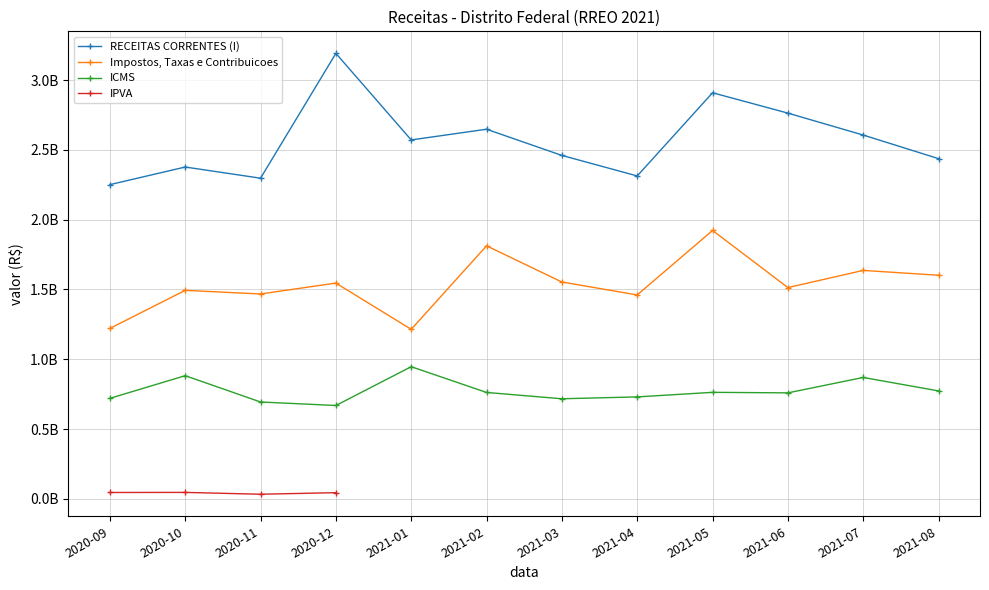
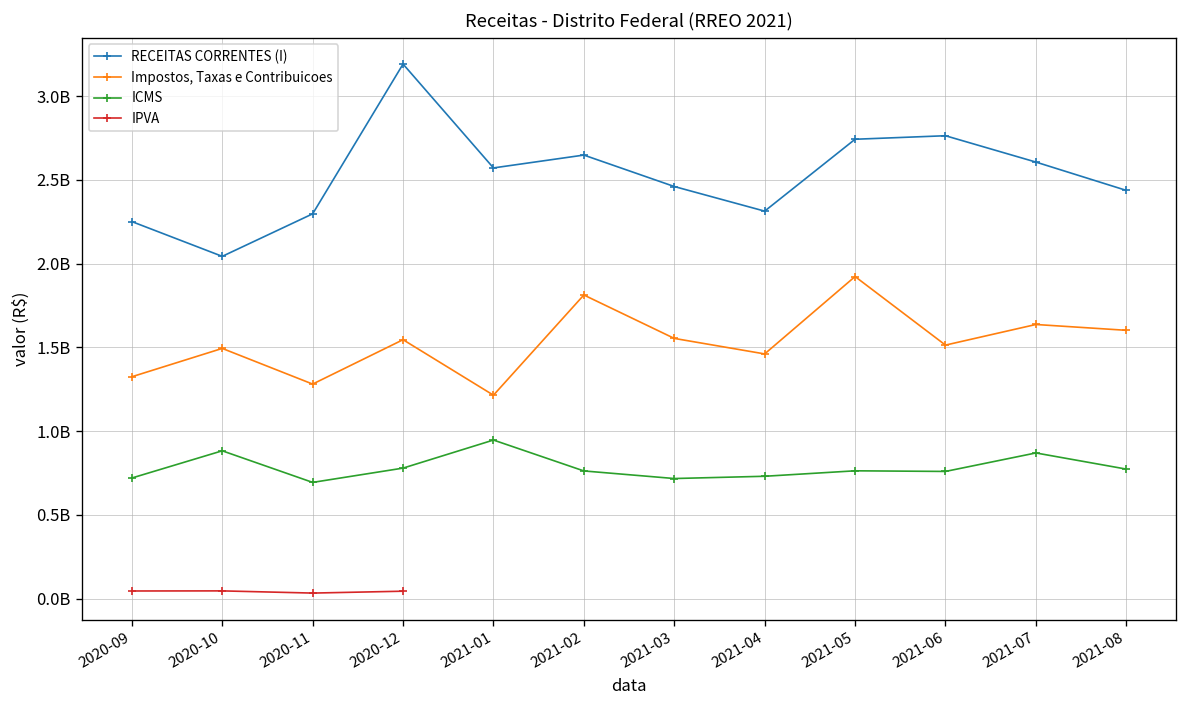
Impostos, Taxas e Contribuicoes, 2020-09: 1220000000 -> 1320000000
RECEITAS CORRENTES (I), 2020-10: 2380000000 -> 2040000000
Impostos, Taxas e Contribuicoes, 2020-11: 1470000000 -> 1280000000
ICMS, 2020-12: 670000000 -> 780000000
RECEITAS CORRENTES (I), 2021-05: 2910000000 -> 2740000000
